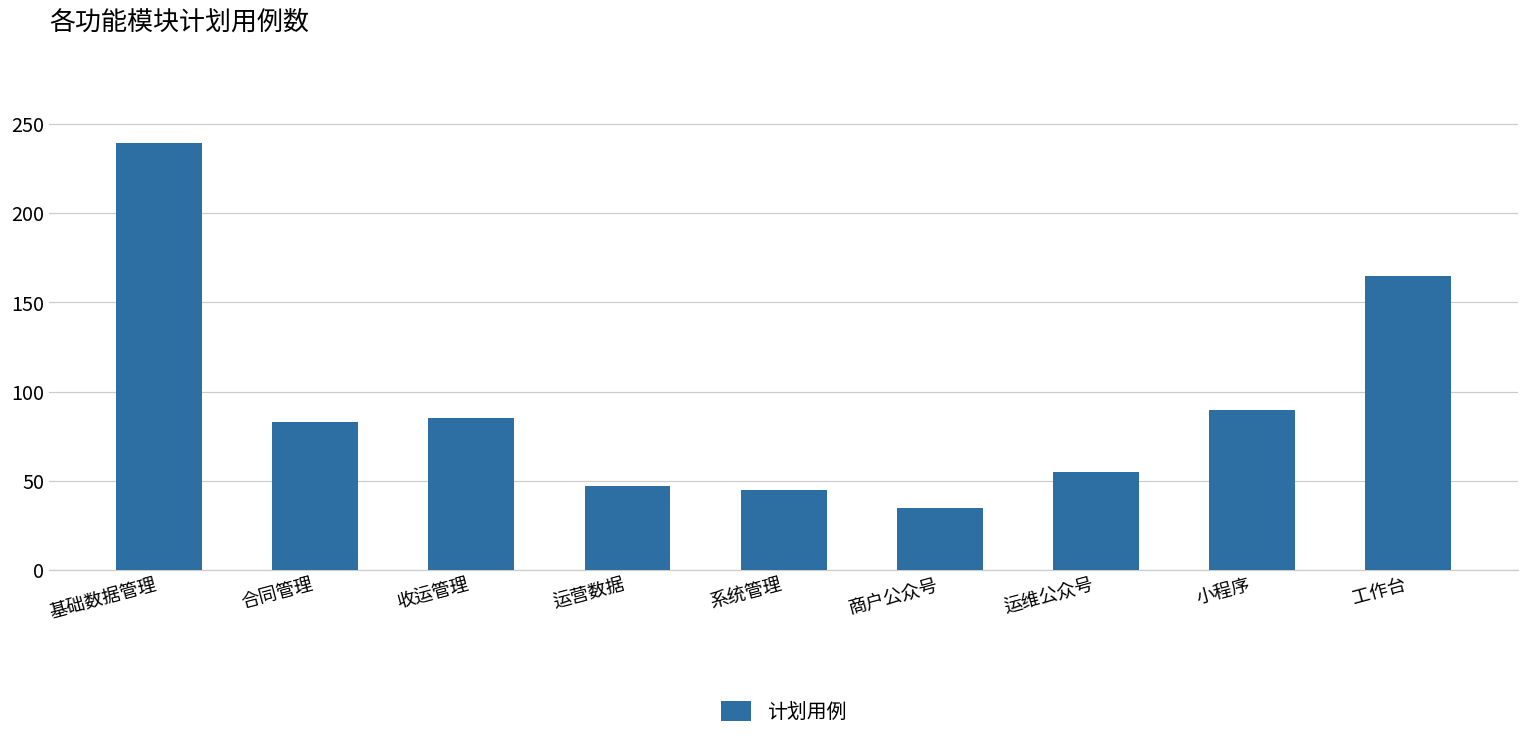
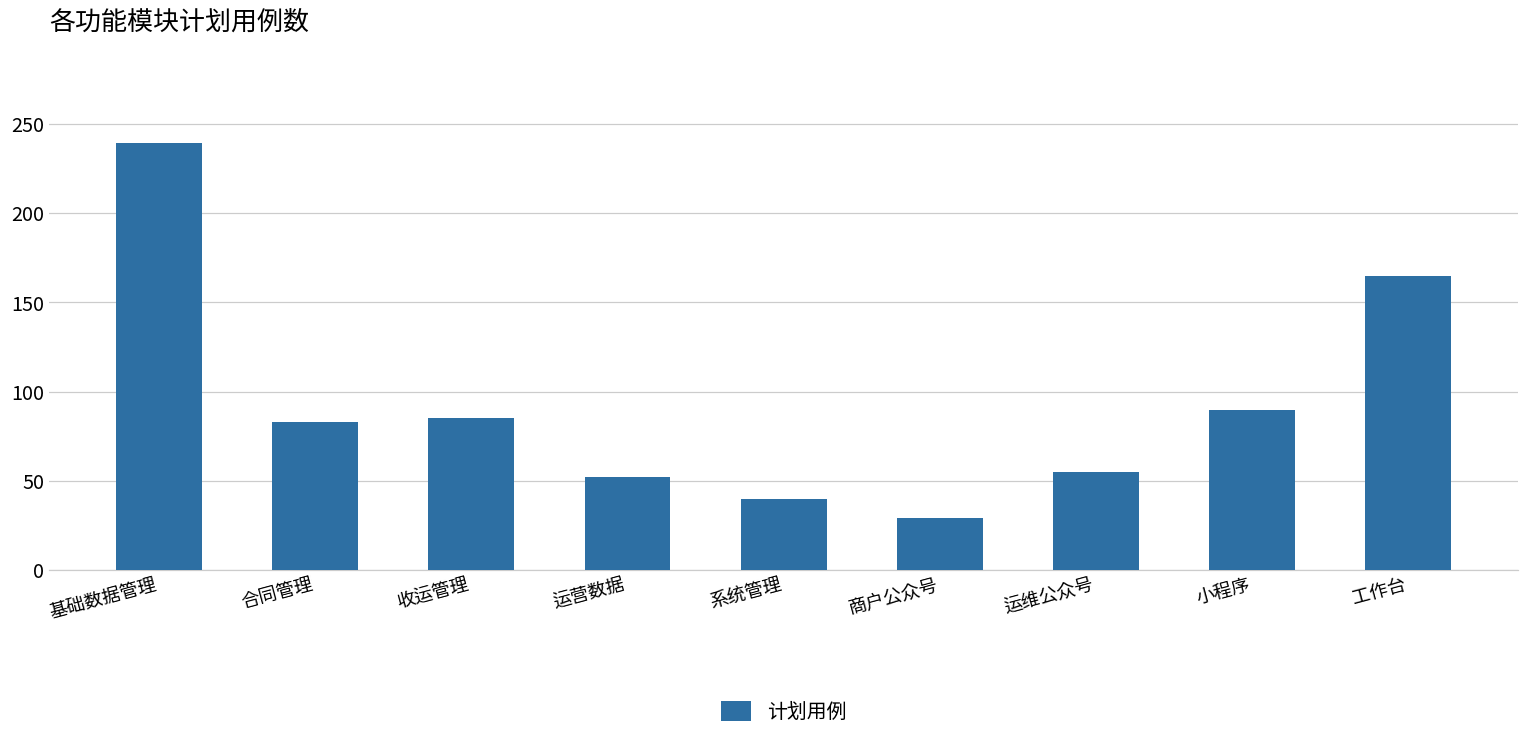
运营数据: 47 -> 52
系统管理: 45 -> 40
商户公众号: 35 -> 29
